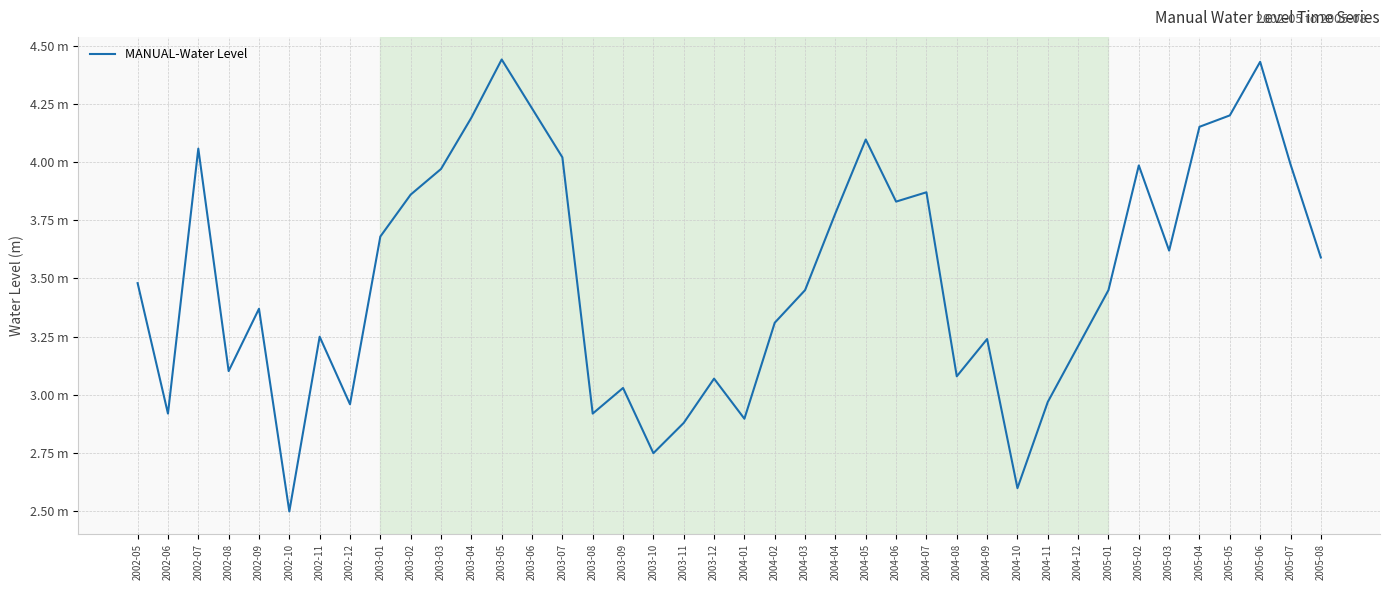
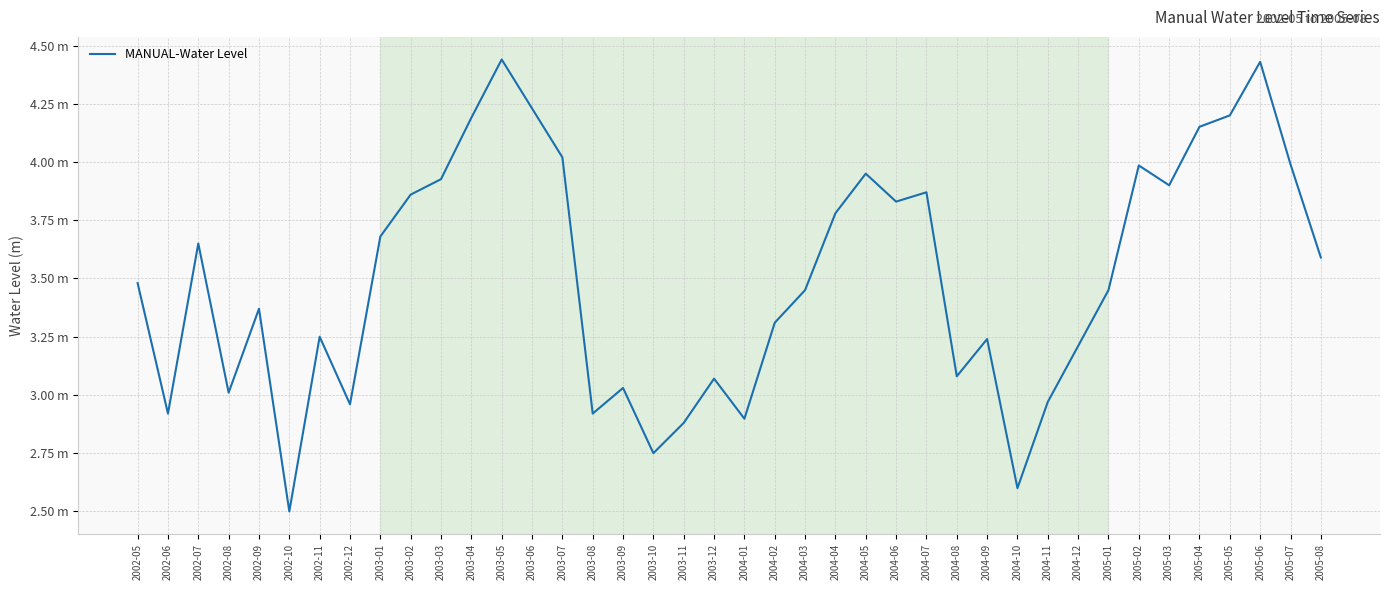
2002-07: 4.06 m -> 3.65 m
2002-08: 3.10 m -> 3.01 m
2003-03: 3.97 m -> 3.93 m
2004-05: 4.10 m -> 3.95 m
2005-03: 3.62 m -> 3.90 m
